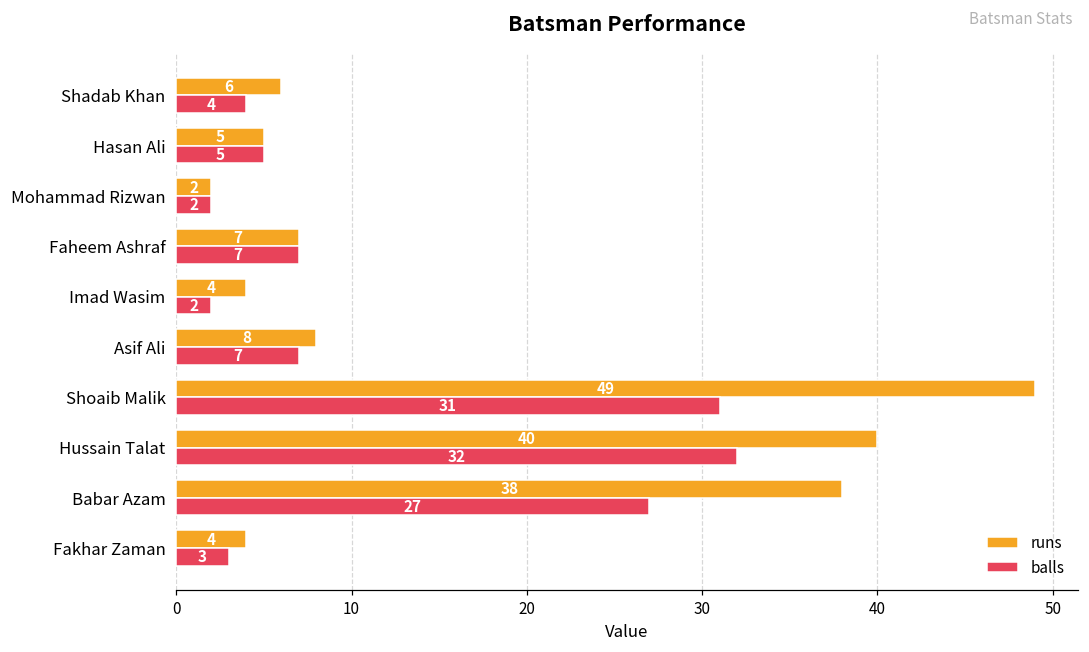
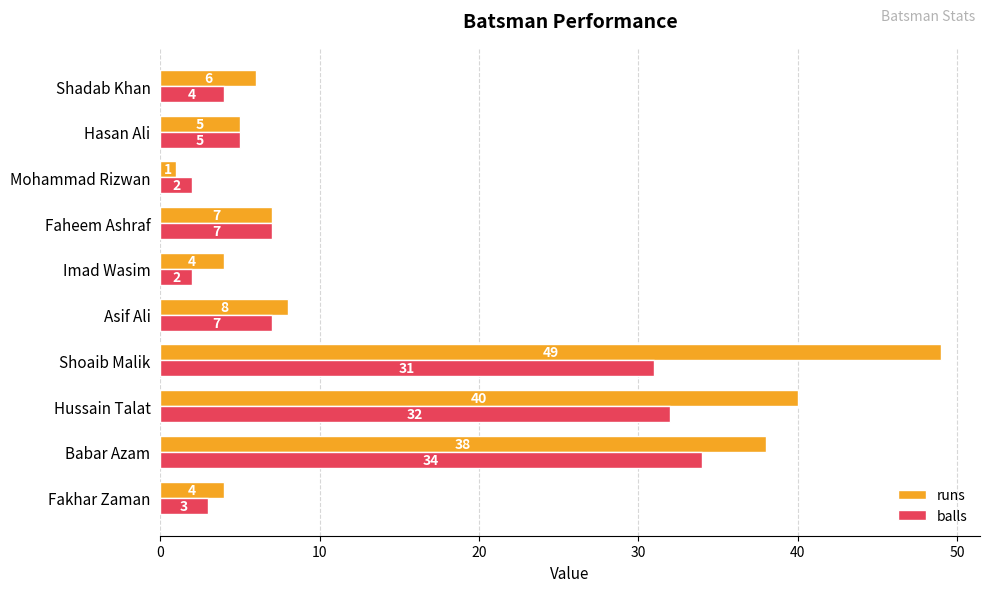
runs, Mohammad Rizwan: 2 -> 1
balls, Babar Azam: 27 -> 34
